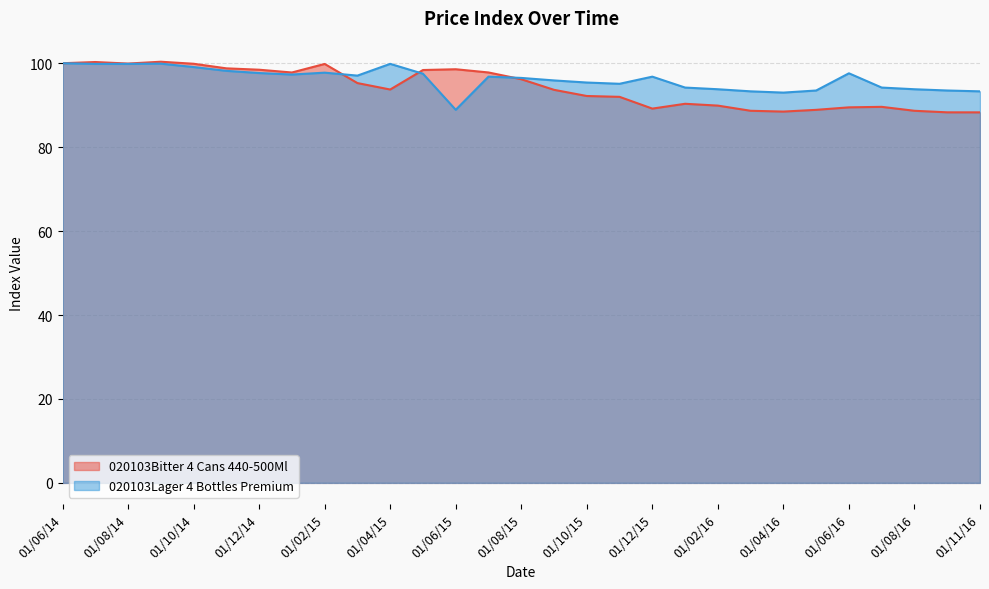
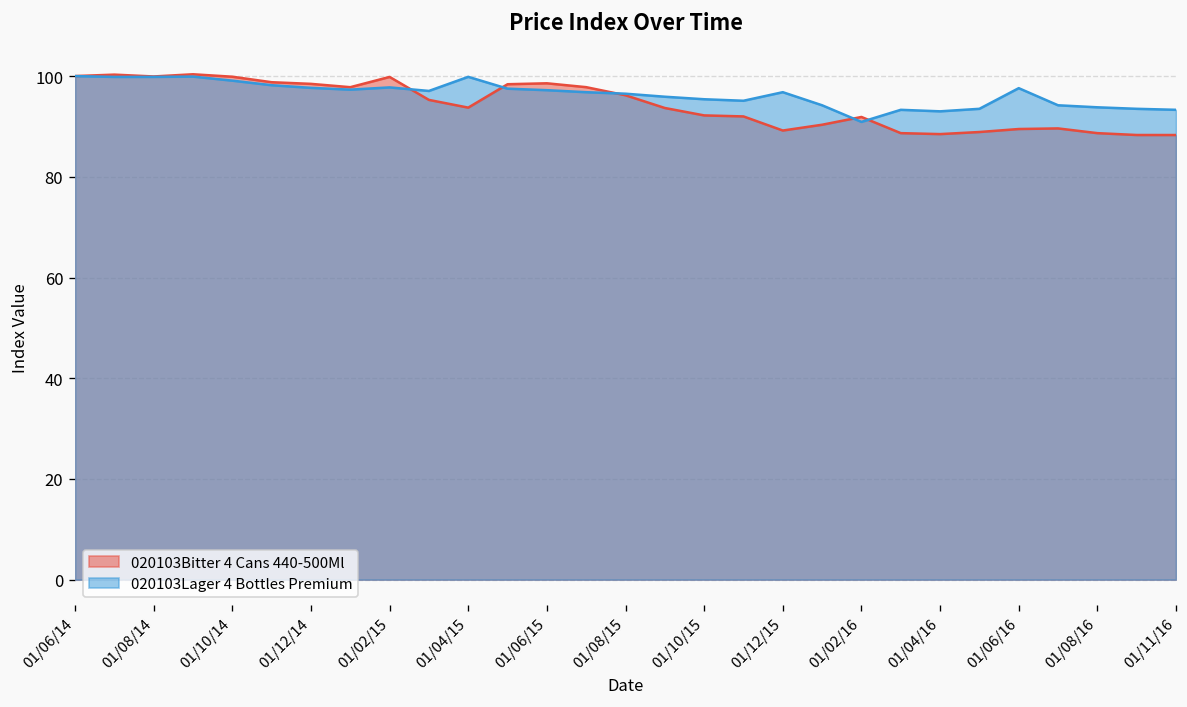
020103Lager 4 Bottles Premium, 01/06/15: 89 -> 97
020103Bitter 4 Cans 440-500Ml, 01/02/16: 90 -> 92
020103Lager 4 Bottles Premium, 01/02/16: 94 -> 91
